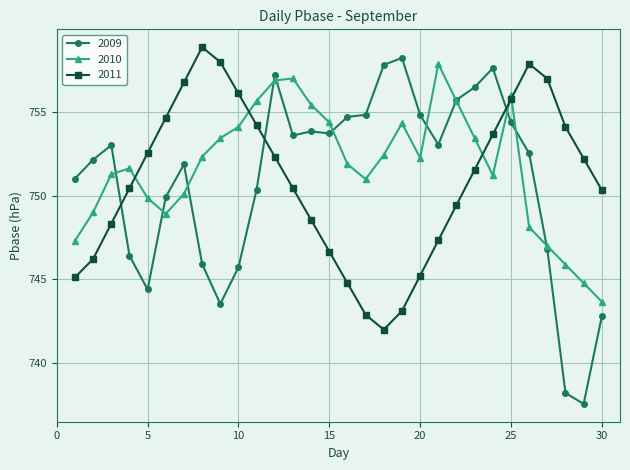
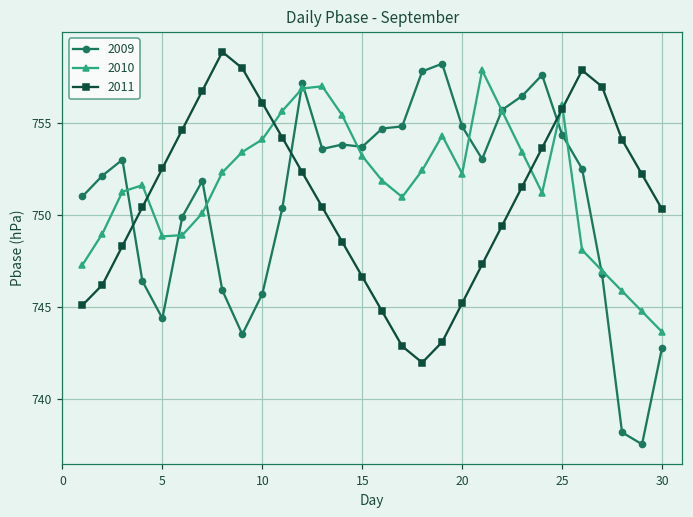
2010, 5: 749.9 -> 748.9
2010, 15: 754.4 -> 753.2
